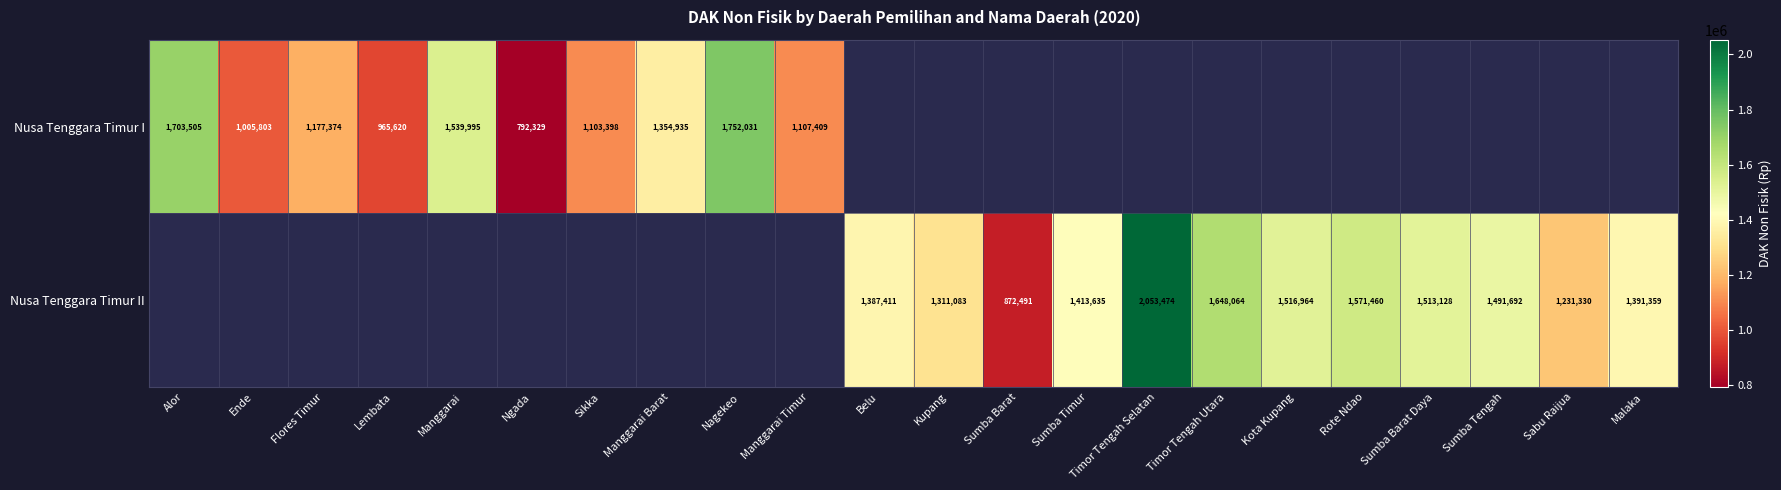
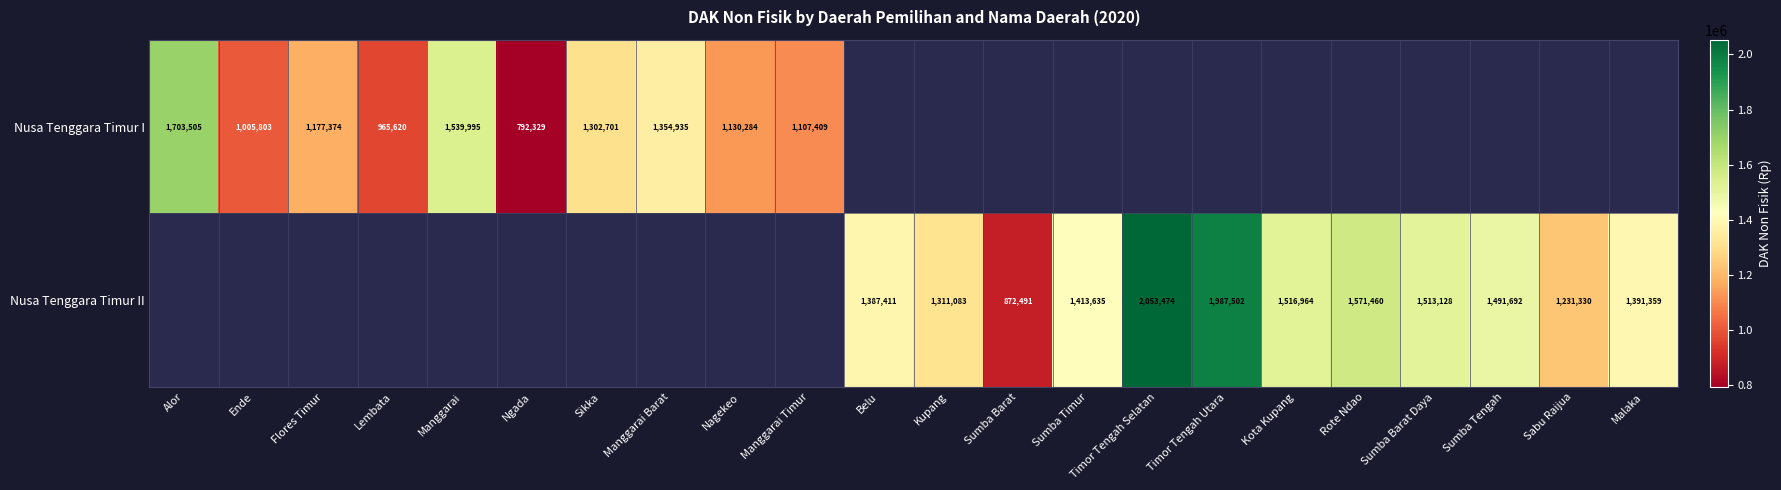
Nusa Tenggara Timur I, Sikka: 1,103,398 -> 1,302,701
Nusa Tenggara Timur I, Nagekeo: 1,752,031 -> 1,130,284
Nusa Tenggara Timur II, Timor Tengah Utara: 1,648,064 -> 1,987,502
